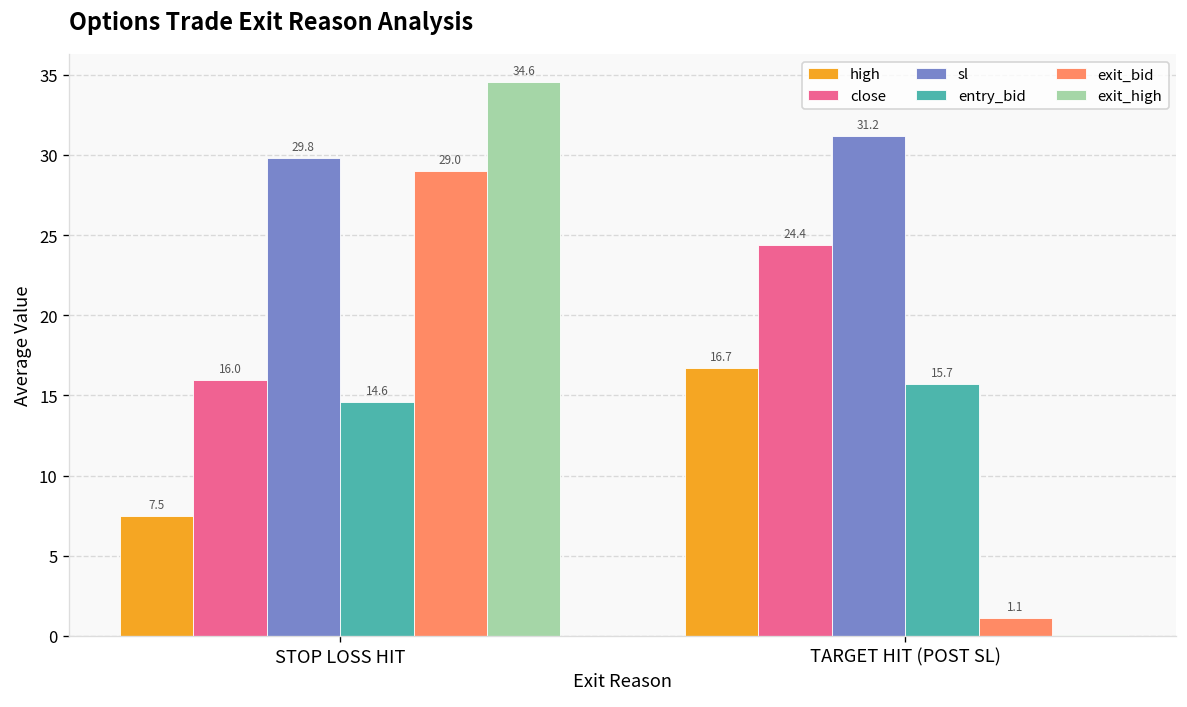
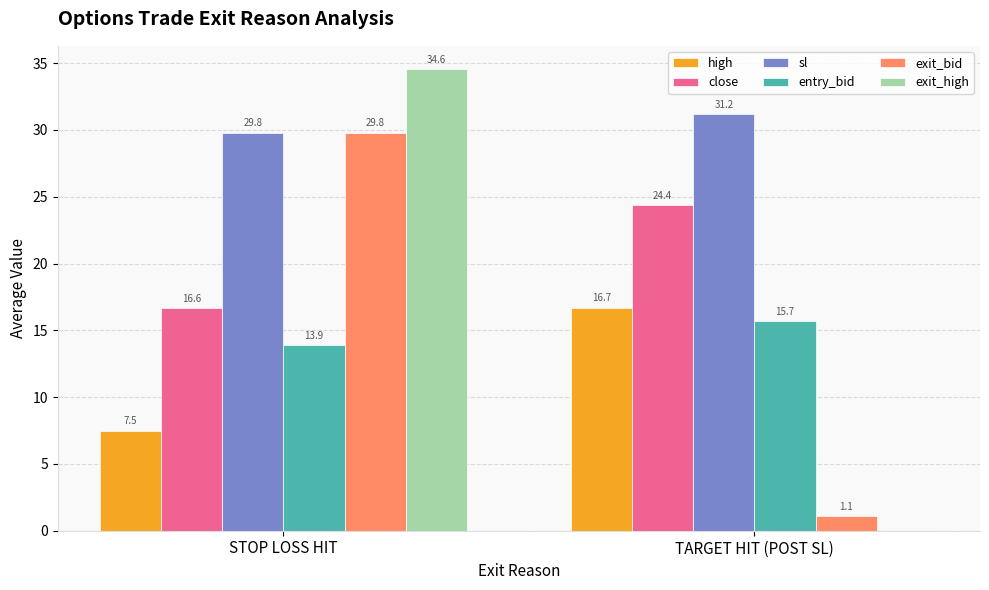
close, STOP LOSS HIT: 16.0 -> 16.6
entry_bid, STOP LOSS HIT: 14.6 -> 13.9
exit_bid, STOP LOSS HIT: 29.0 -> 29.8
